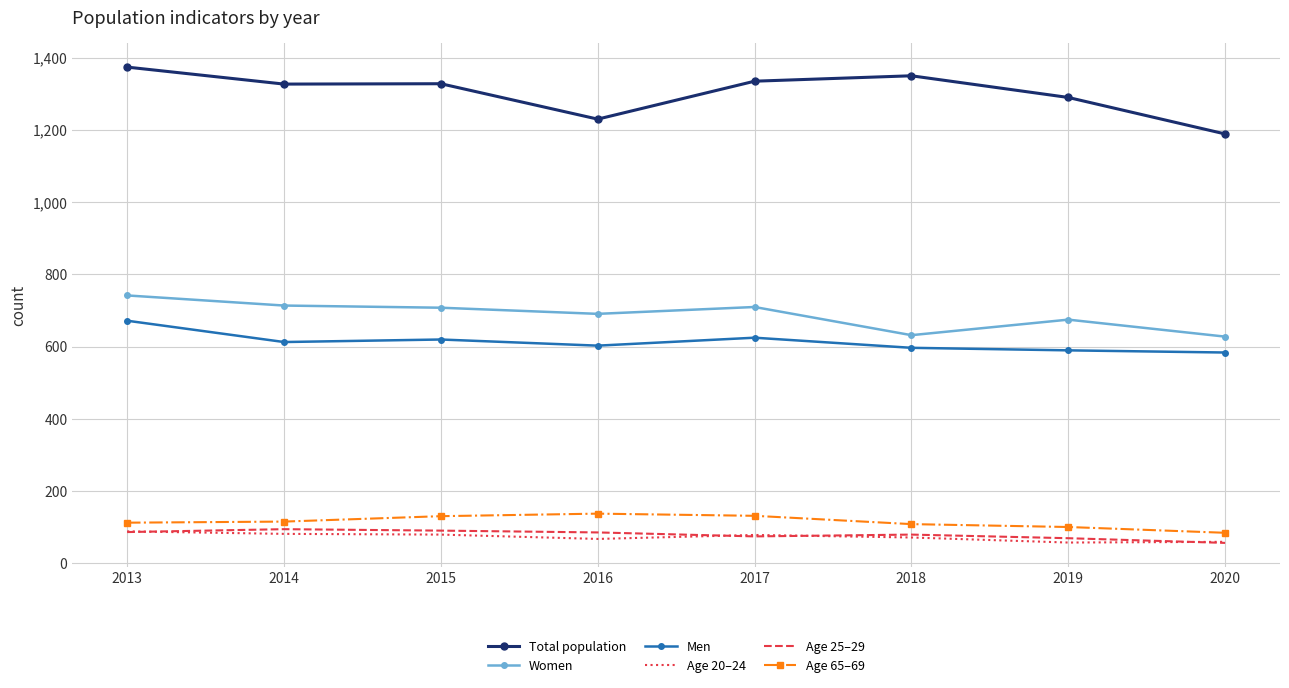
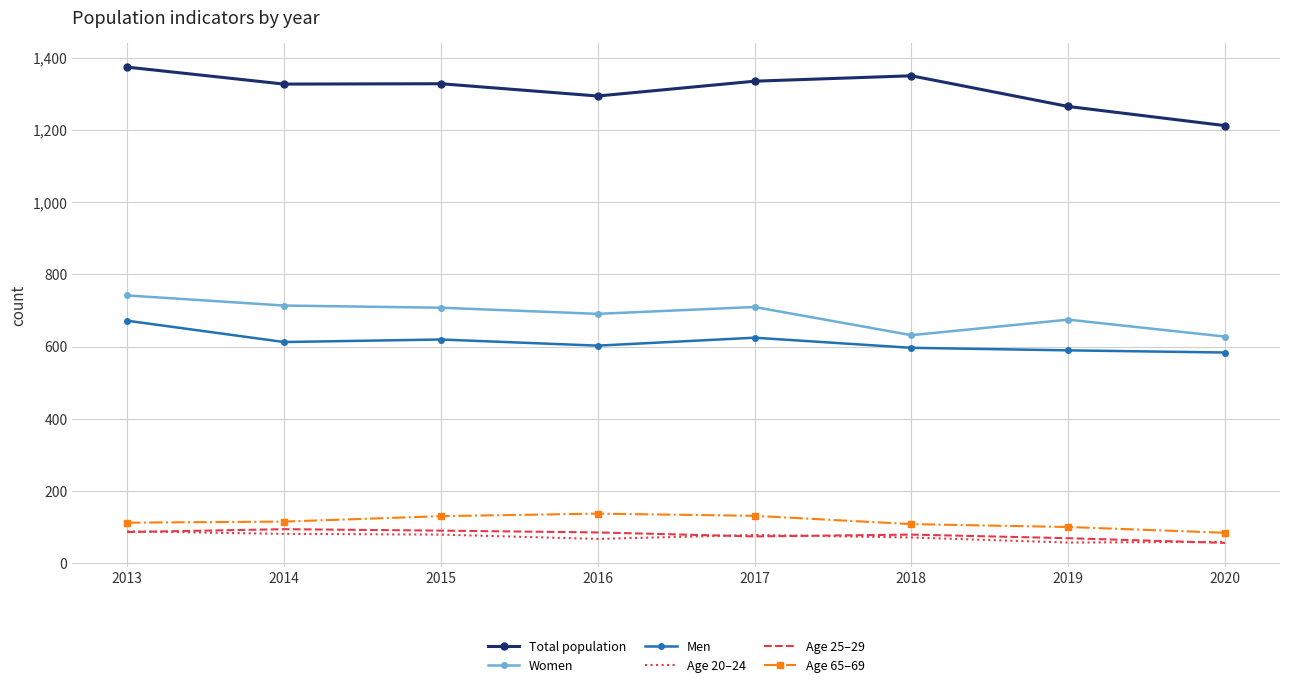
Total population, 2016: 1,230 -> 1,290
Total population, 2019: 1,290 -> 1,270
Total population, 2020: 1,190 -> 1,210
